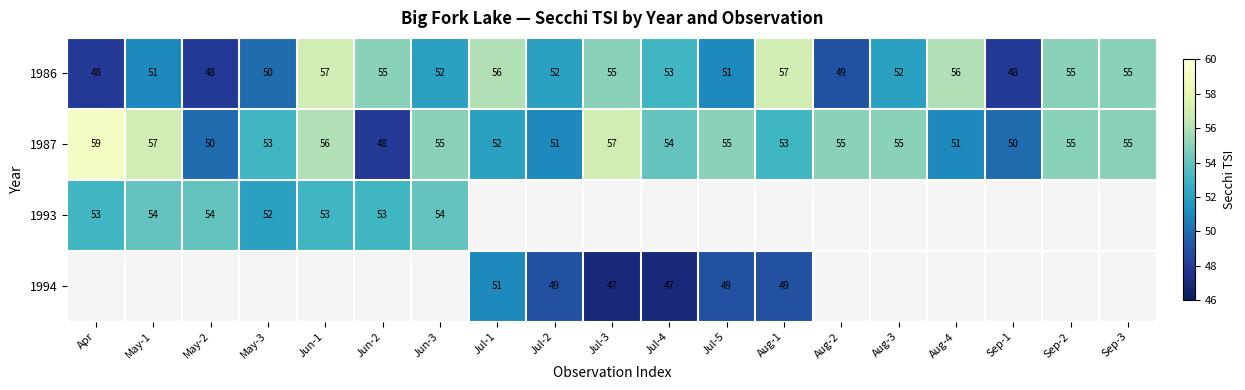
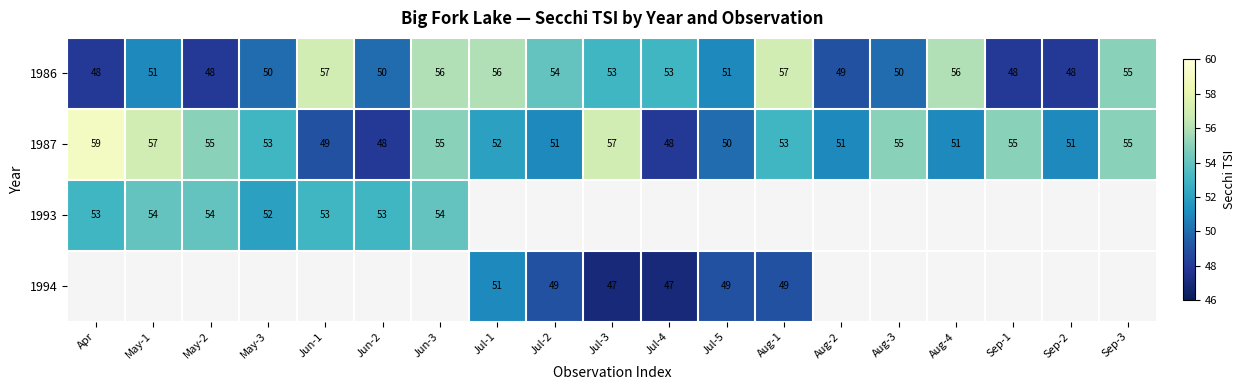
1986, Jun-2: 55 -> 50
1986, Jun-3: 52 -> 56
1986, Jul-2: 52 -> 54
1986, Jul-3: 55 -> 53
1986, Aug-3: 52 -> 50
1986, Sep-2: 55 -> 48
1987, May-2: 50 -> 55
1987, Jun-1: 56 -> 49
1987, Jul-4: 54 -> 48
1987, Jul-5: 55 -> 50
1987, Aug-2: 55 -> 51
1987, Sep-1: 50 -> 55
1987, Sep-2: 55 -> 51
